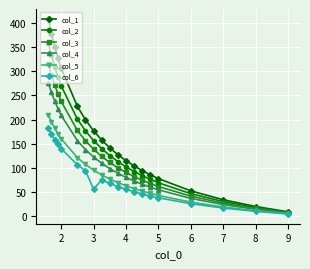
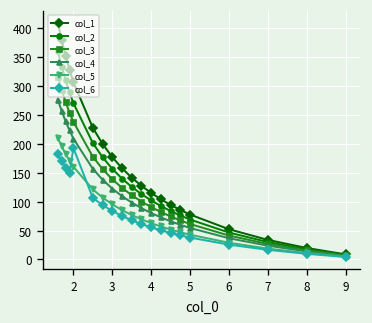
col_6, 2: 140 -> 190
col_6, 3: 60 -> 80
